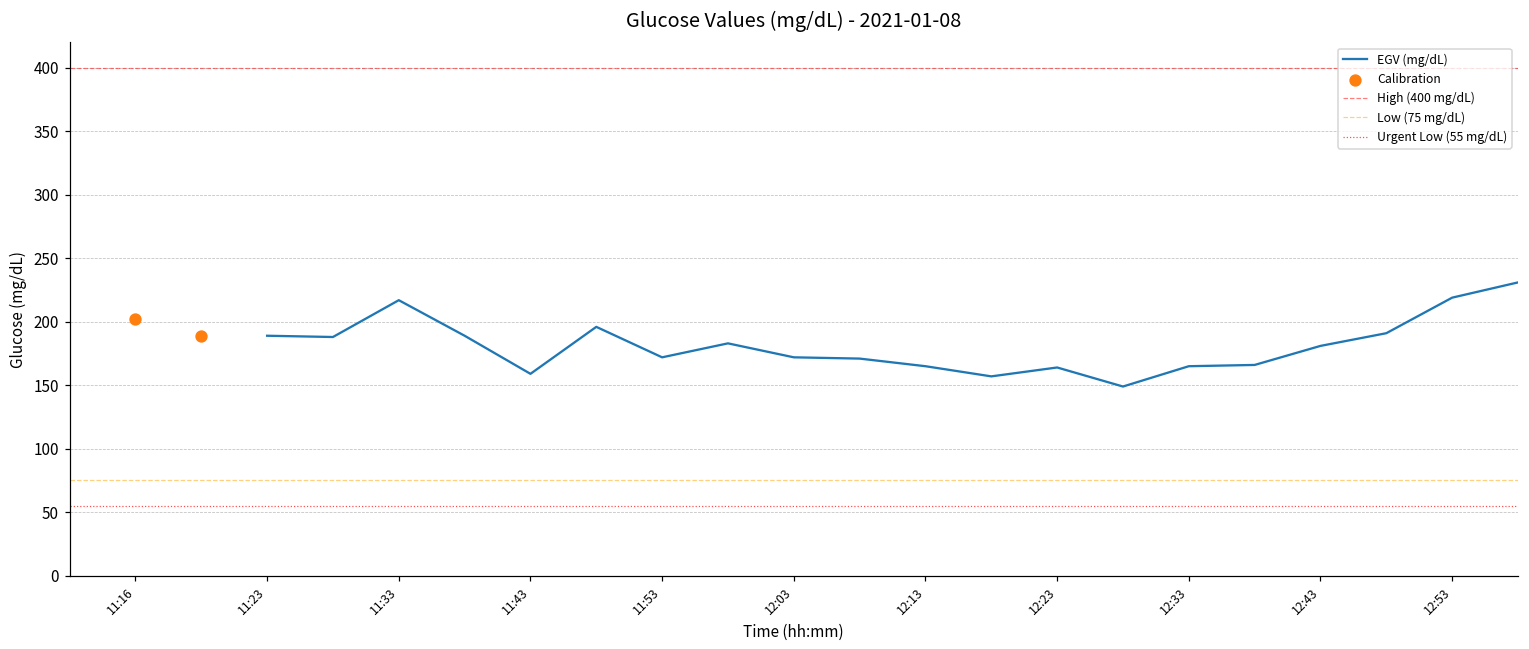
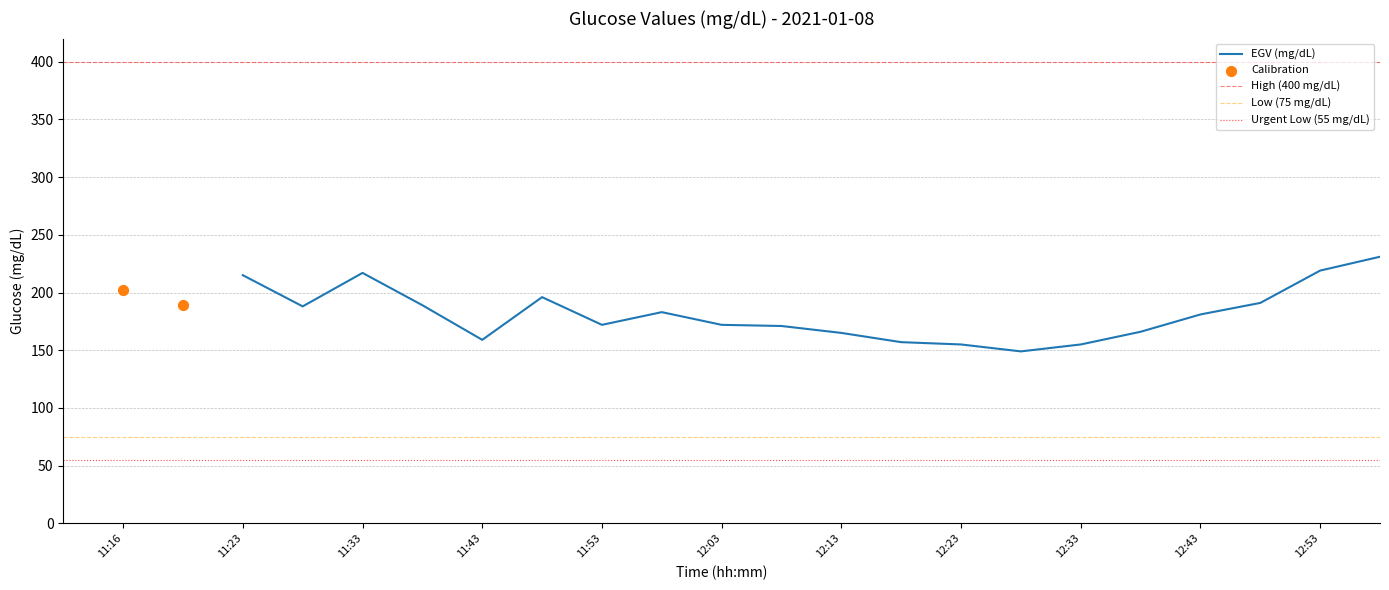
EGV (mg/dL), 11:23: 189 -> 215
EGV (mg/dL), 12:23: 164 -> 155
EGV (mg/dL), 12:33: 165 -> 155
